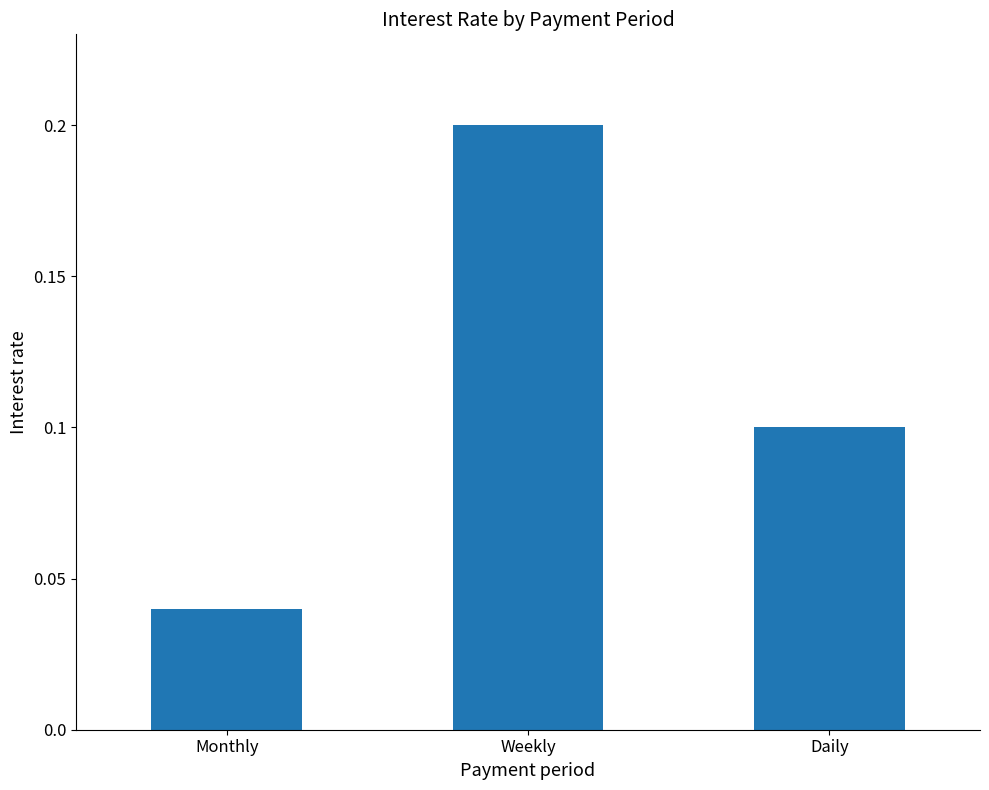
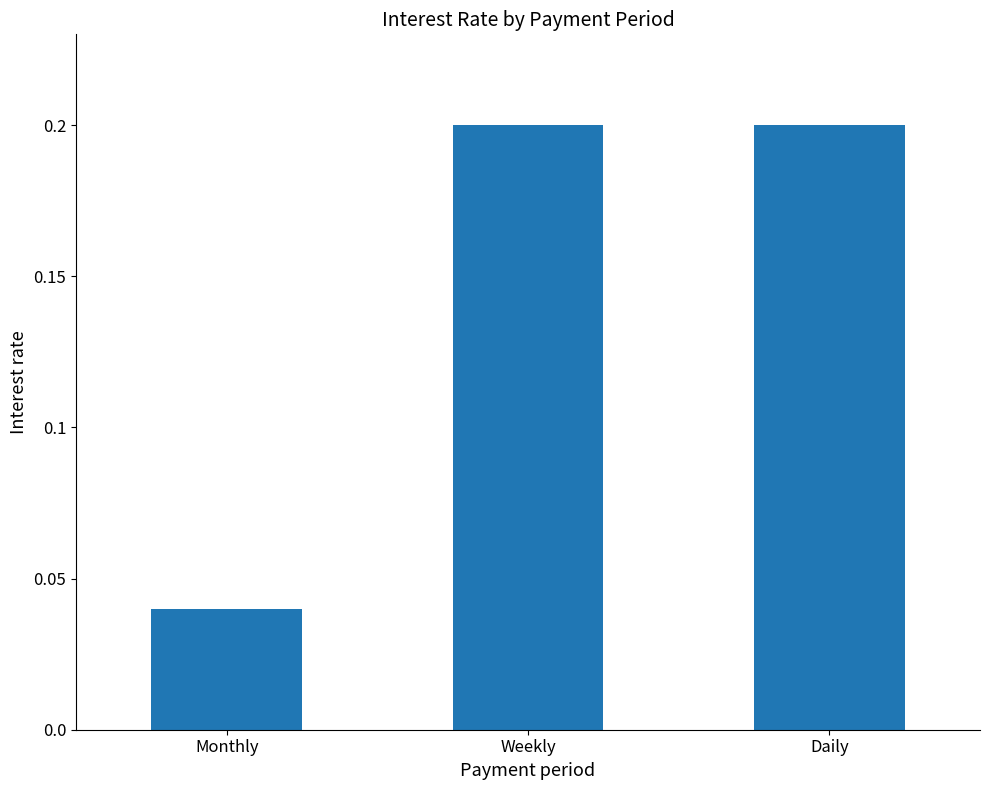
Daily: 0.1 -> 0.2
